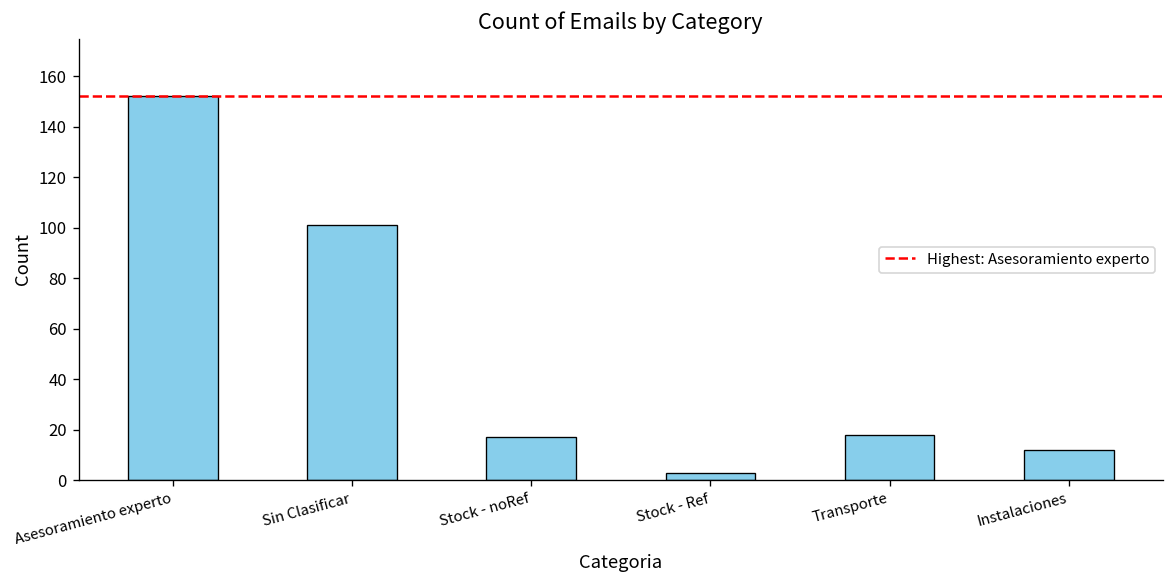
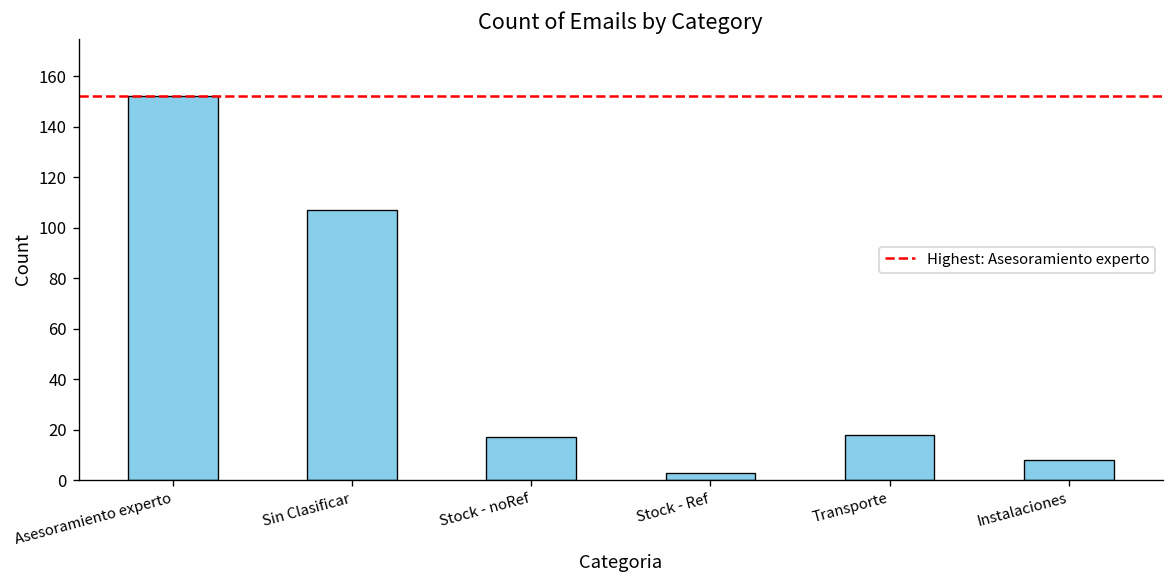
Sin Clasificar: 101 -> 107
Instalaciones: 12 -> 8
